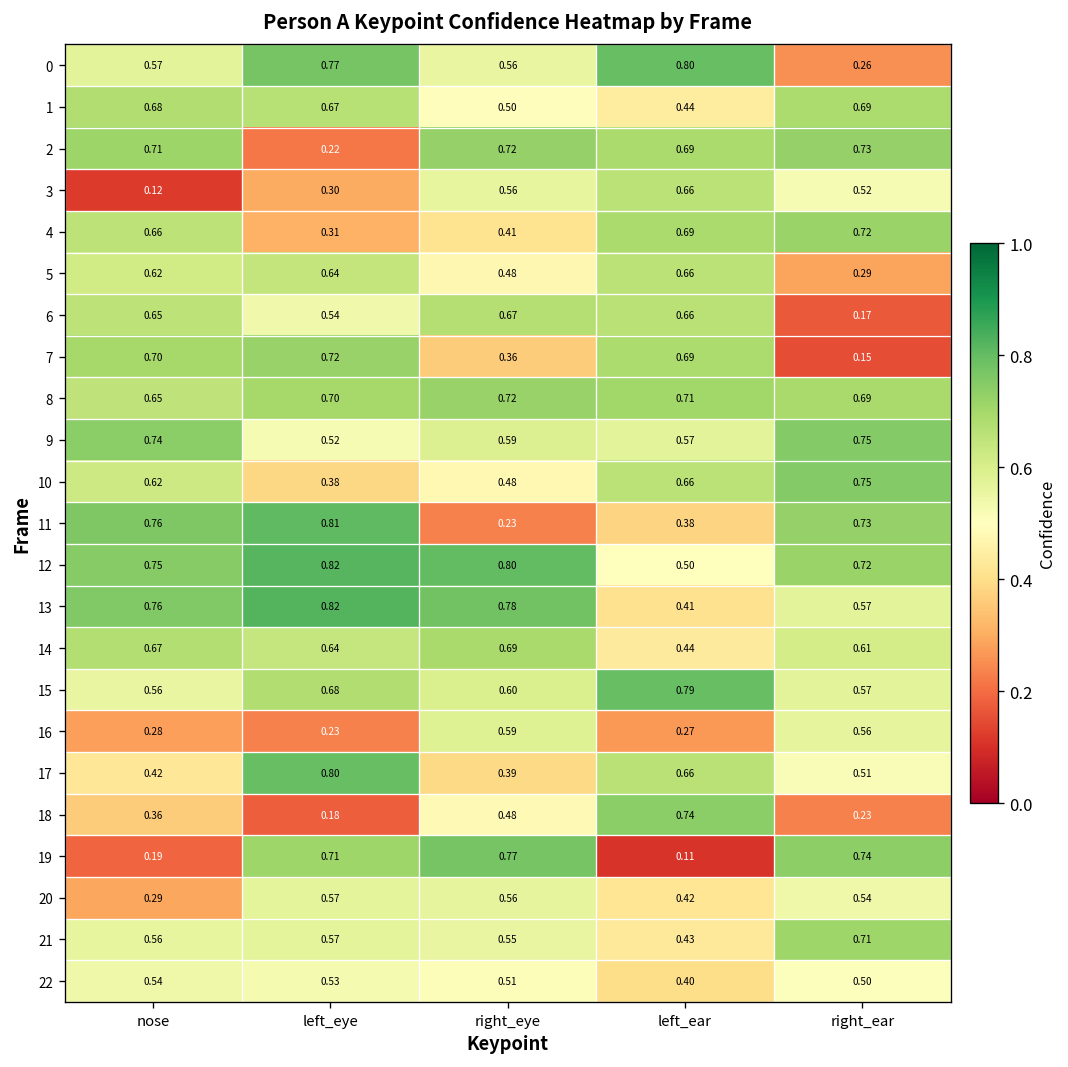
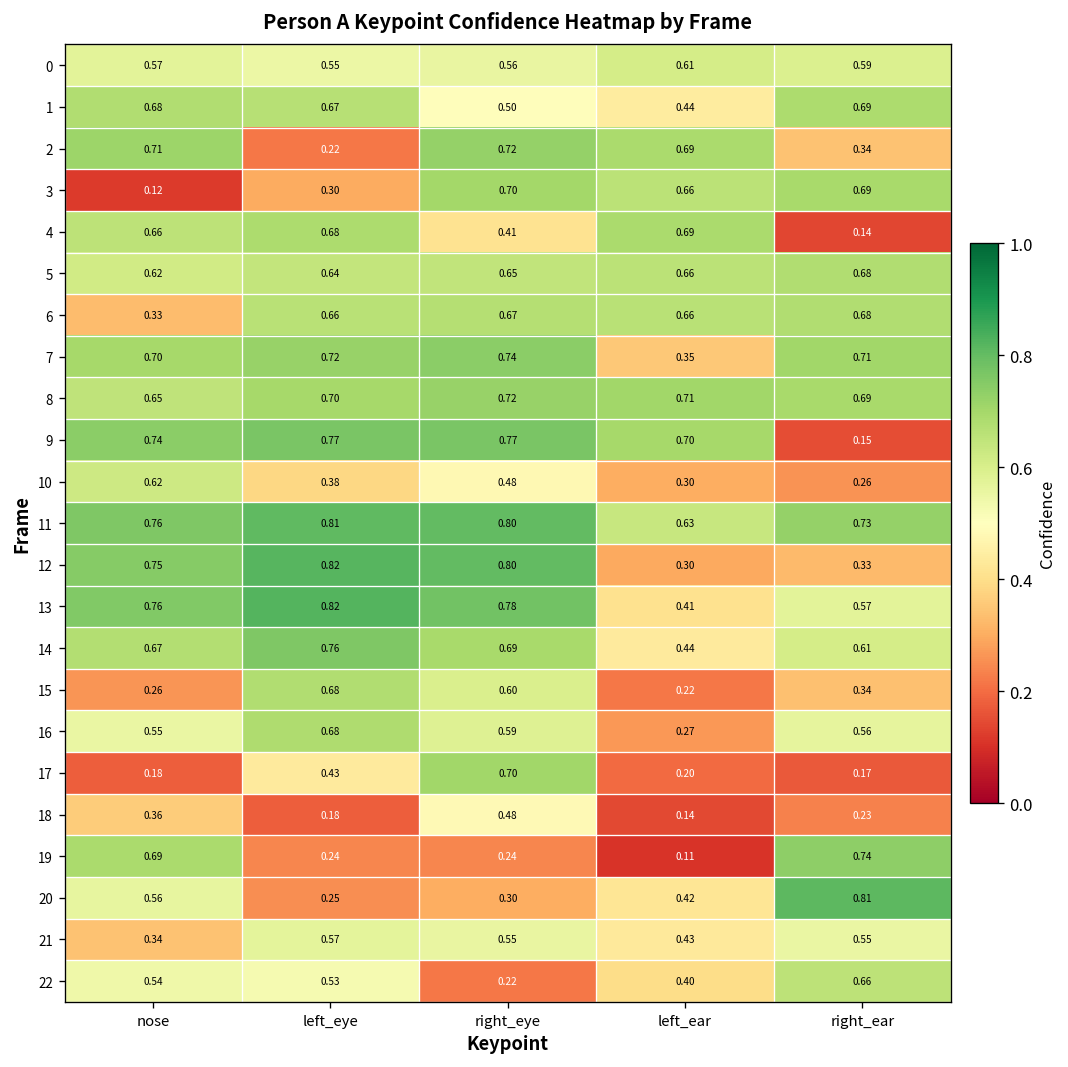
0, left_eye: 0.77 -> 0.55
0, left_ear: 0.80 -> 0.61
0, right_ear: 0.26 -> 0.59
2, right_ear: 0.73 -> 0.34
3, right_eye: 0.56 -> 0.70
3, right_ear: 0.52 -> 0.69
4, left_eye: 0.31 -> 0.68
4, right_ear: 0.72 -> 0.14
5, right_eye: 0.48 -> 0.65
5, right_ear: 0.29 -> 0.68
6, nose: 0.65 -> 0.33
6, left_eye: 0.54 -> 0.66
6, right_ear: 0.17 -> 0.68
7, right_eye: 0.36 -> 0.74
7, left_ear: 0.69 -> 0.35
7, right_ear: 0.15 -> 0.71
9, left_eye: 0.52 -> 0.77
9, right_eye: 0.59 -> 0.77
9, left_ear: 0.57 -> 0.70
9, right_ear: 0.75 -> 0.15
10, left_ear: 0.66 -> 0.30
10, right_ear: 0.75 -> 0.26
11, right_eye: 0.23 -> 0.80
11, left_ear: 0.38 -> 0.63
12, left_ear: 0.50 -> 0.30
12, right_ear: 0.72 -> 0.33
14, left_eye: 0.64 -> 0.76
15, nose: 0.56 -> 0.26
15, left_ear: 0.79 -> 0.22
15, right_ear: 0.57 -> 0.34
16, nose: 0.28 -> 0.55
16, left_eye: 0.23 -> 0.68
17, nose: 0.42 -> 0.18
17, left_eye: 0.80 -> 0.43
17, right_eye: 0.39 -> 0.70
17, left_ear: 0.66 -> 0.20
17, right_ear: 0.51 -> 0.17
18, left_ear: 0.74 -> 0.14
19, nose: 0.19 -> 0.69
19, left_eye: 0.71 -> 0.24
19, right_eye: 0.77 -> 0.24
20, nose: 0.29 -> 0.56
20, left_eye: 0.57 -> 0.25
20, right_eye: 0.56 -> 0.30
20, right_ear: 0.54 -> 0.81
21, nose: 0.56 -> 0.34
21, right_ear: 0.71 -> 0.55
22, right_eye: 0.51 -> 0.22
22, right_ear: 0.50 -> 0.66
